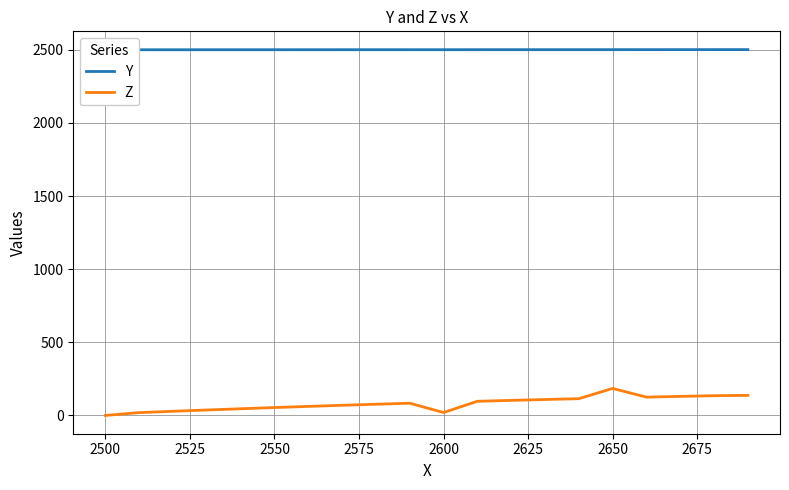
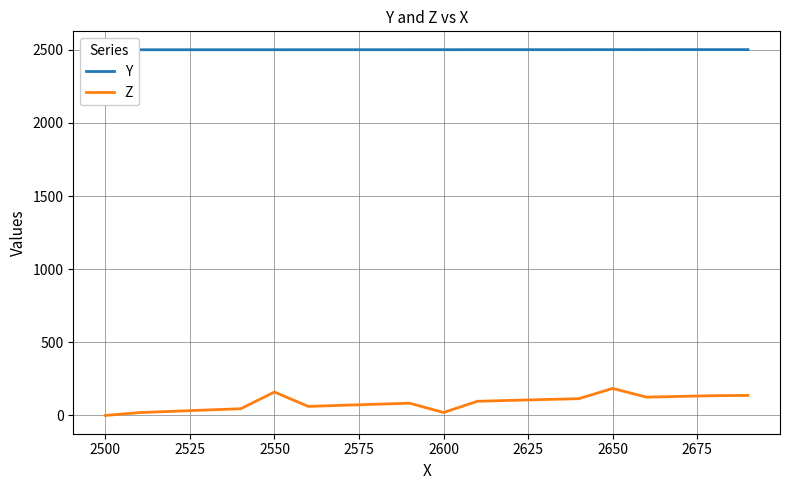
Z, 2550: 50 -> 160
